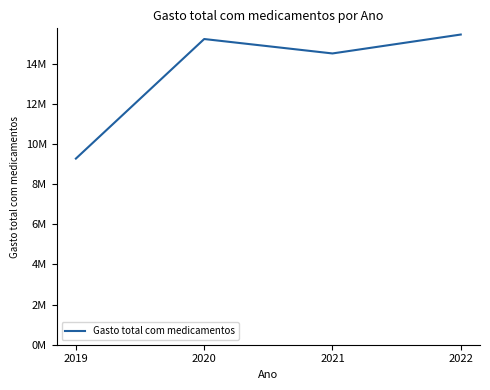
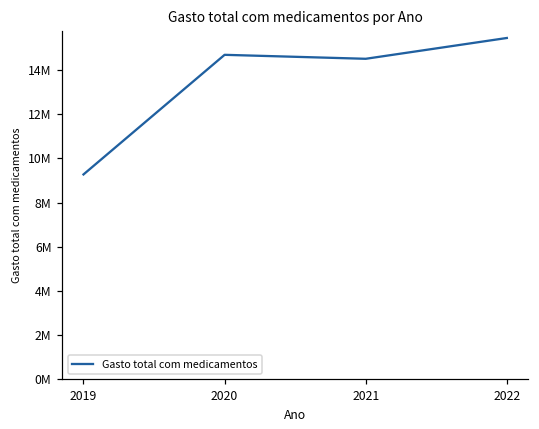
2020: 15200000 -> 14700000
